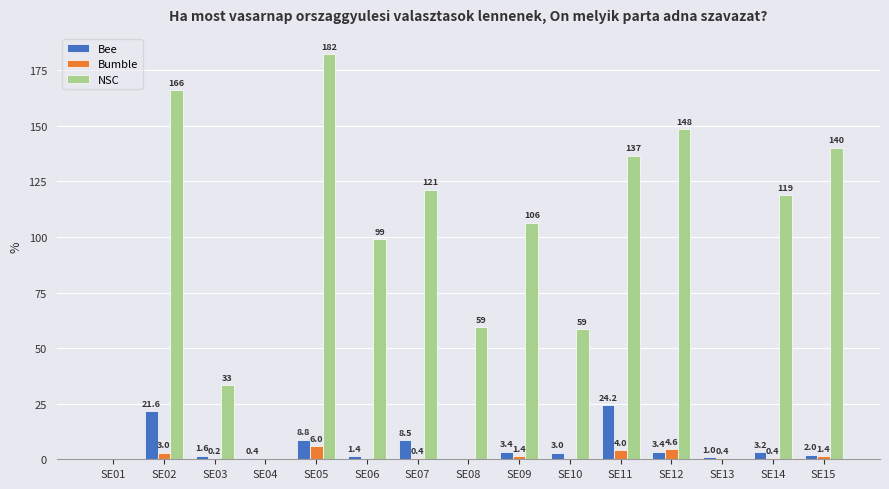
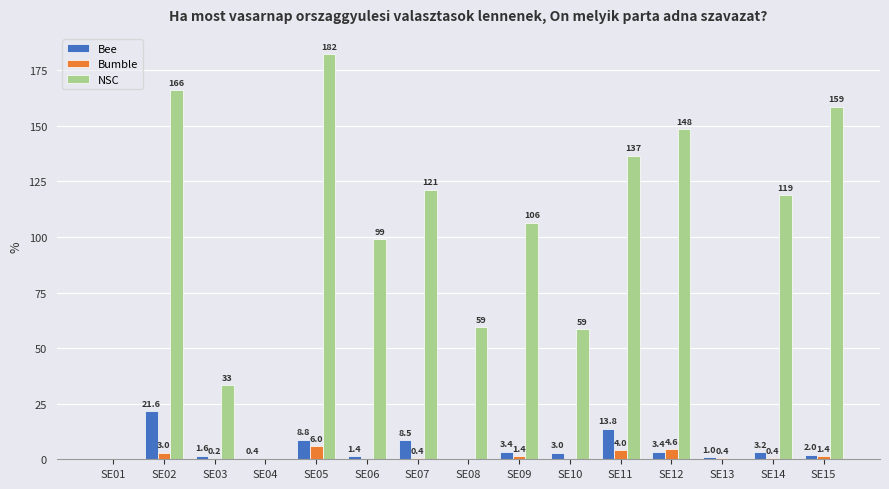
Bee, SE11: 24.2 -> 13.8
NSC, SE15: 140 -> 159
